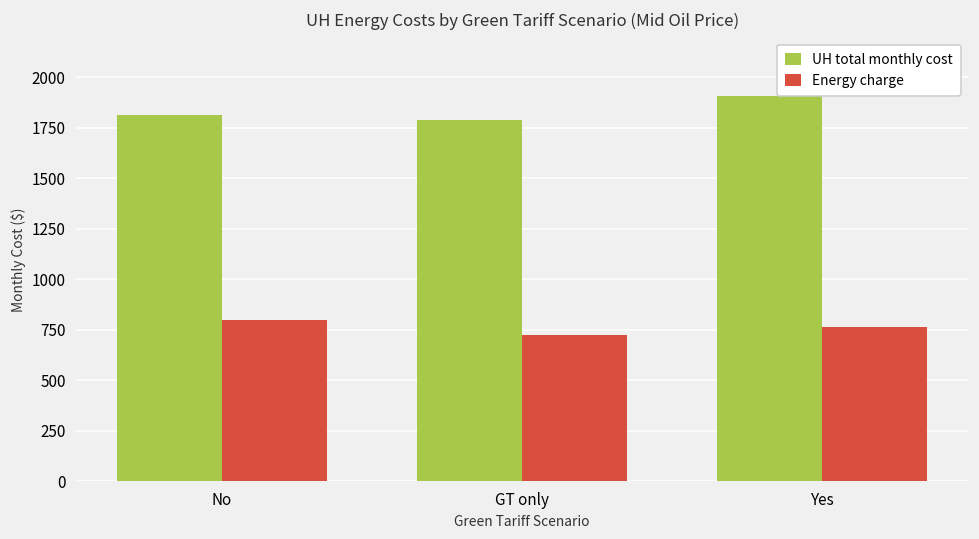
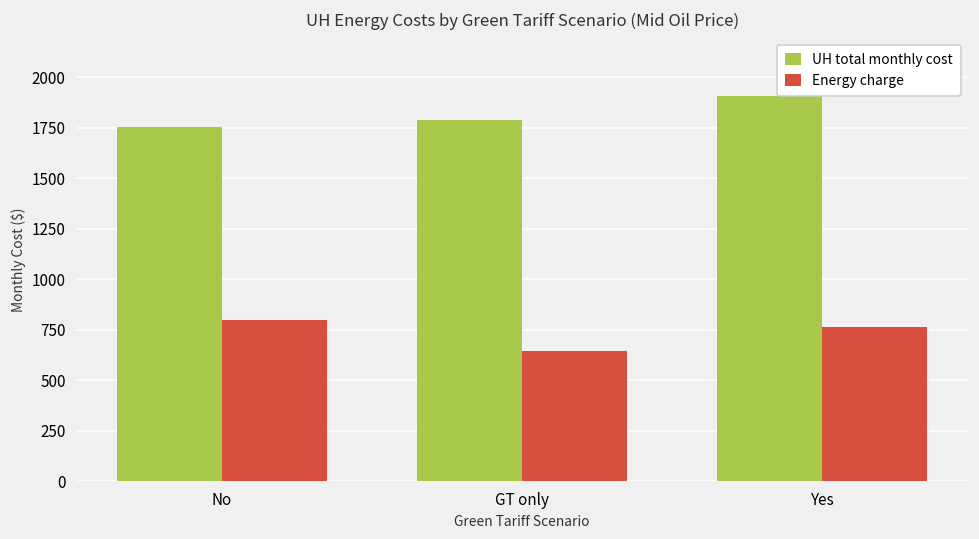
UH total monthly cost, No: 1810 -> 1760
Energy charge, GT only: 730 -> 640
